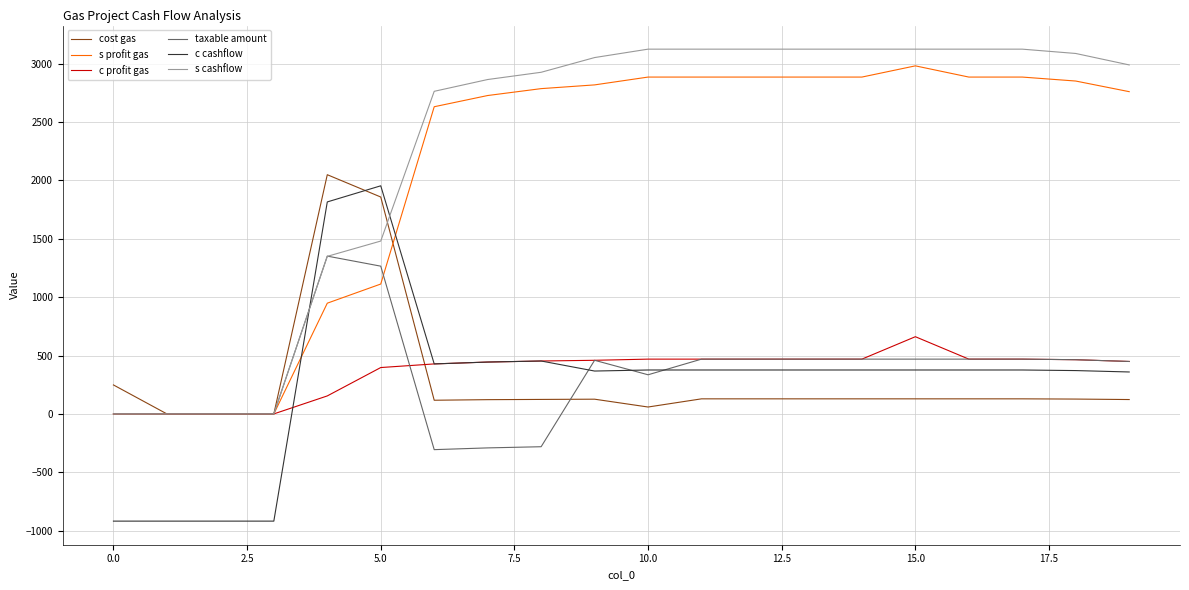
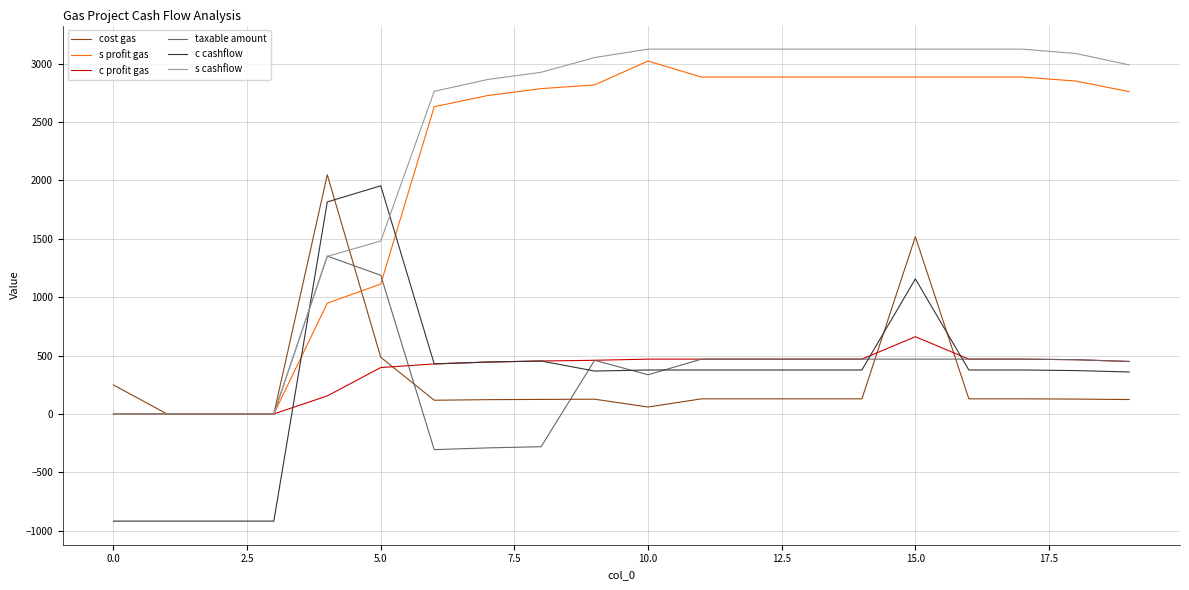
cost gas, 5.0: 1860 -> 490
taxable amount, 5.0: 1270 -> 1190
s profit gas, 10.0: 2880 -> 3020
cost gas, 15.0: 130 -> 1520
s profit gas, 15.0: 2980 -> 2880
c cashflow, 15.0: 380 -> 1160
